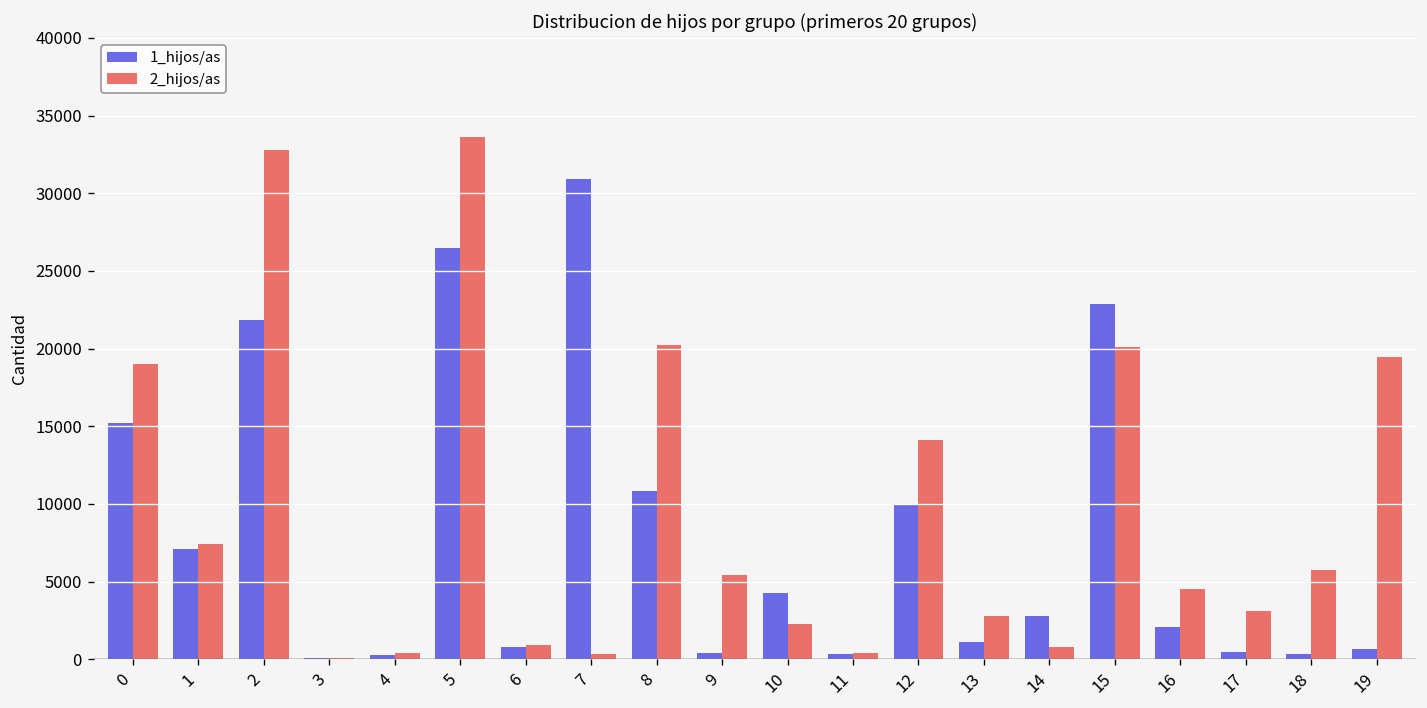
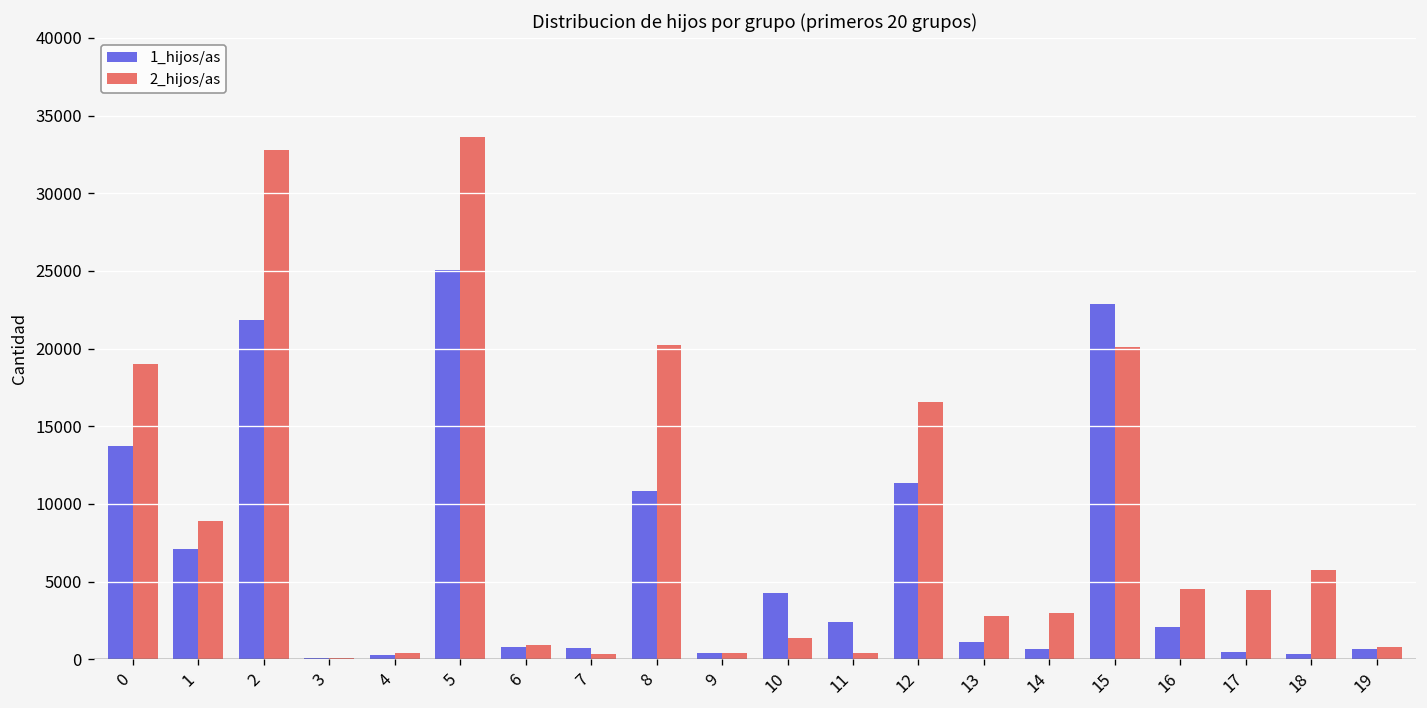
1_hijos/as, 0: 15200 -> 13700
2_hijos/as, 1: 7500 -> 8900
1_hijos/as, 5: 26500 -> 25000
1_hijos/as, 7: 30900 -> 700
2_hijos/as, 9: 5400 -> 400
2_hijos/as, 10: 2300 -> 1400
1_hijos/as, 11: 300 -> 2400
1_hijos/as, 12: 9900 -> 11300
2_hijos/as, 12: 14100 -> 16600
1_hijos/as, 14: 2800 -> 700
2_hijos/as, 14: 800 -> 3000
2_hijos/as, 17: 3100 -> 4400
2_hijos/as, 19: 19500 -> 800
